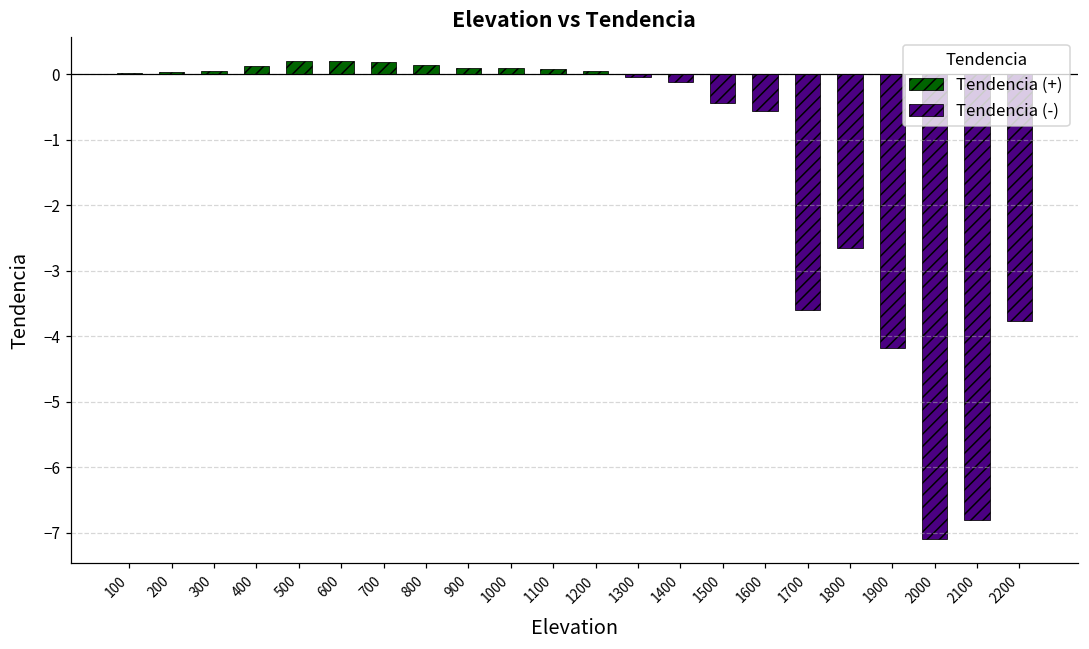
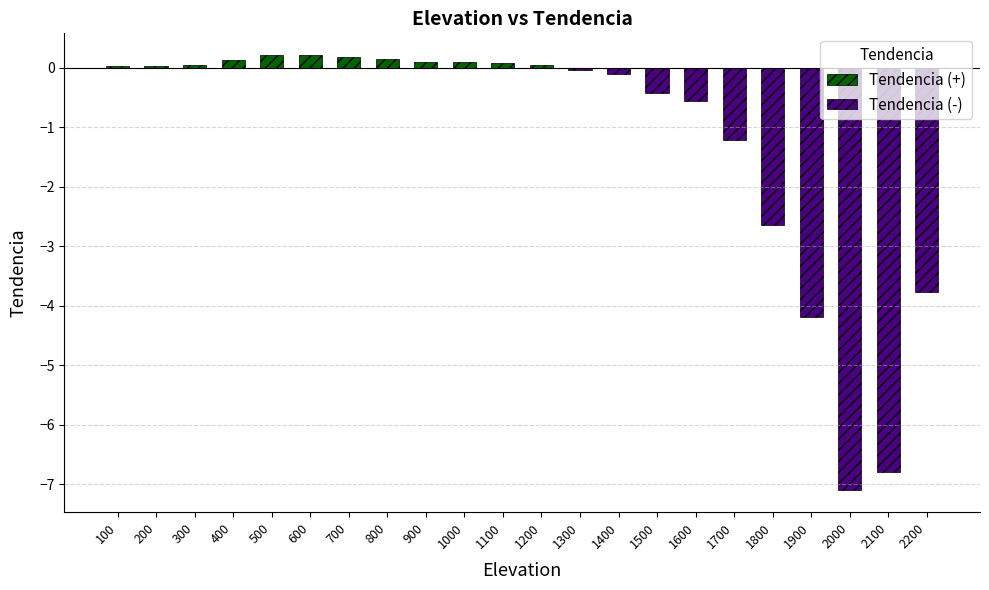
Tendencia (-), 1700: -3.6 -> -1.2
